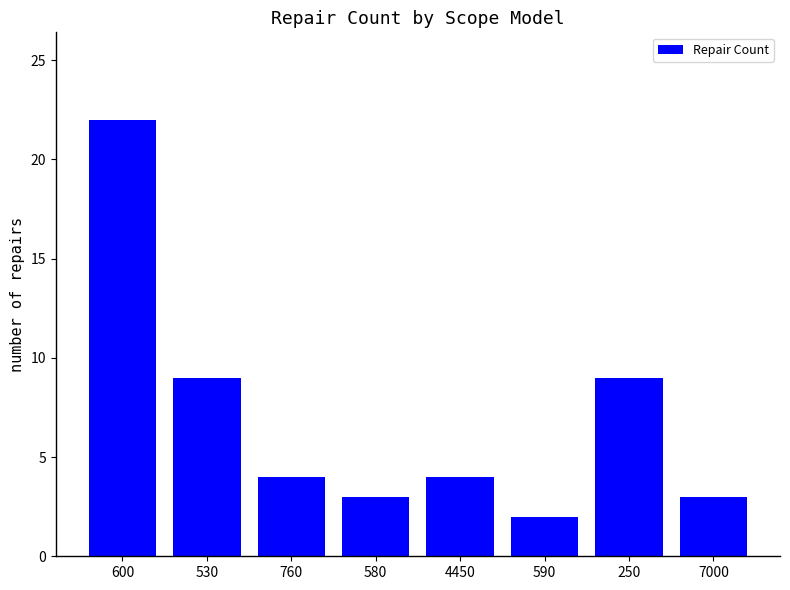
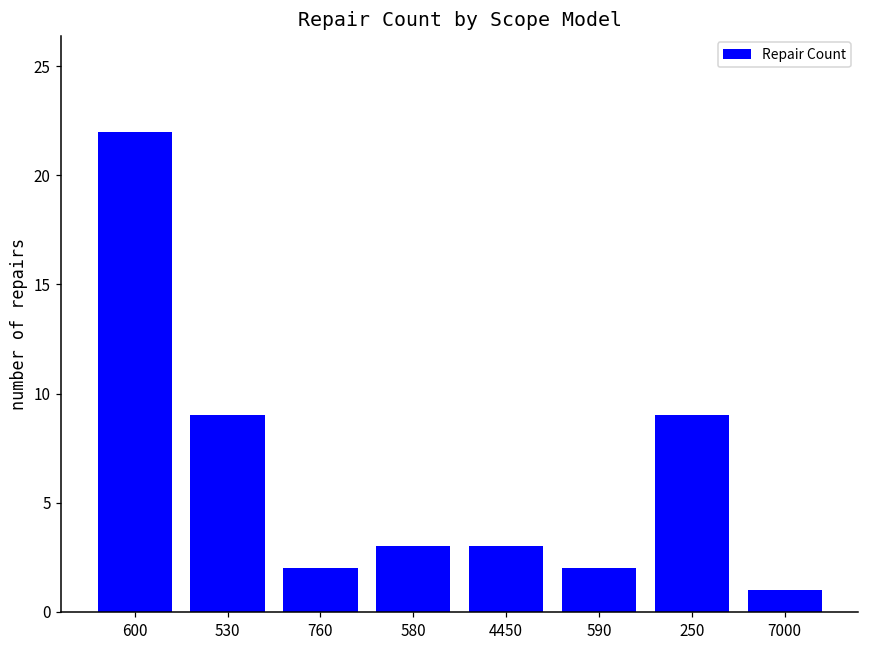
760: 4 -> 2
4450: 4 -> 3
7000: 3 -> 1
